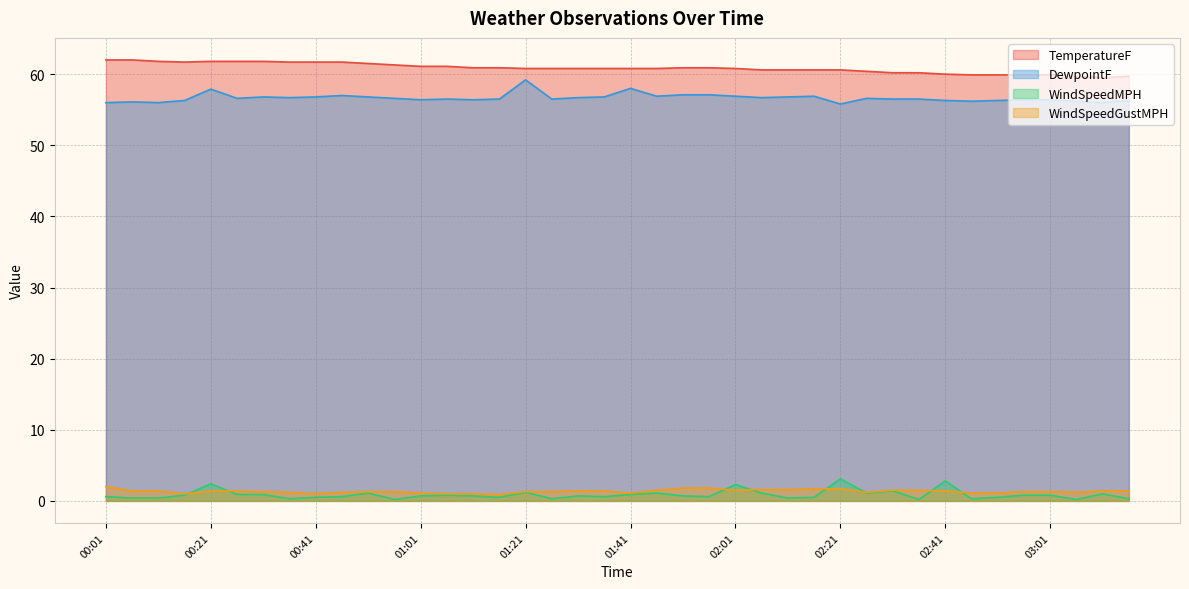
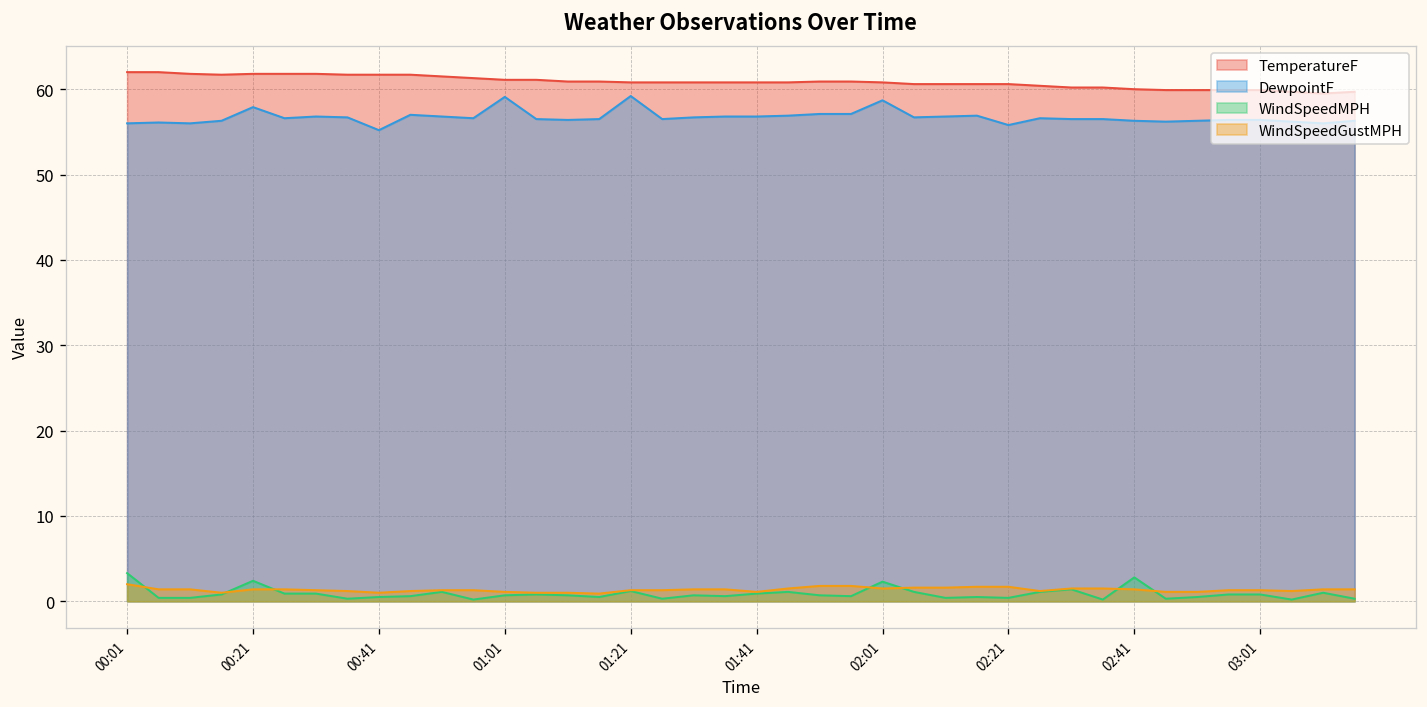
WindSpeedMPH, 00:01: 1 -> 3
DewpointF, 00:41: 57 -> 55
DewpointF, 01:01: 56 -> 59
DewpointF, 01:41: 58 -> 57
DewpointF, 02:01: 57 -> 59
WindSpeedMPH, 02:21: 3 -> 0
